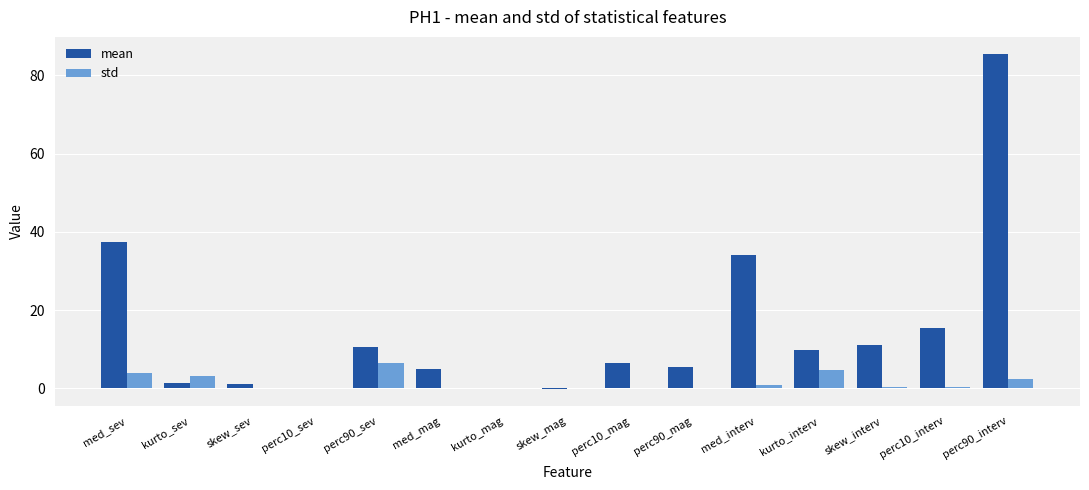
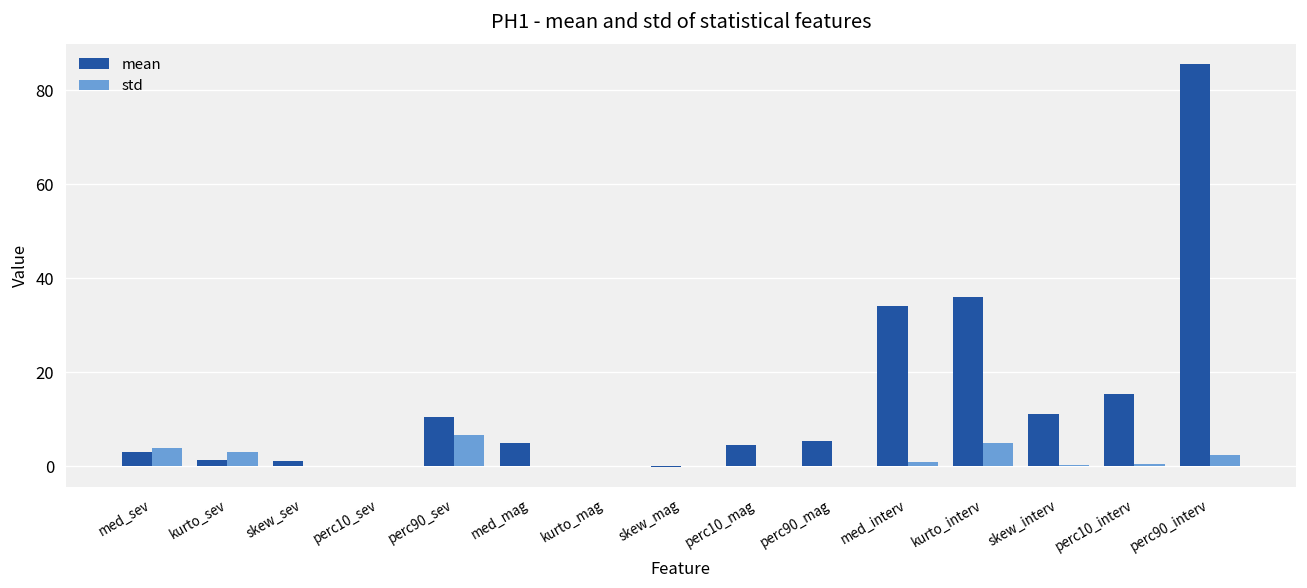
mean, med_sev: 37 -> 3
mean, perc10_mag: 7 -> 4
mean, kurto_interv: 10 -> 36
